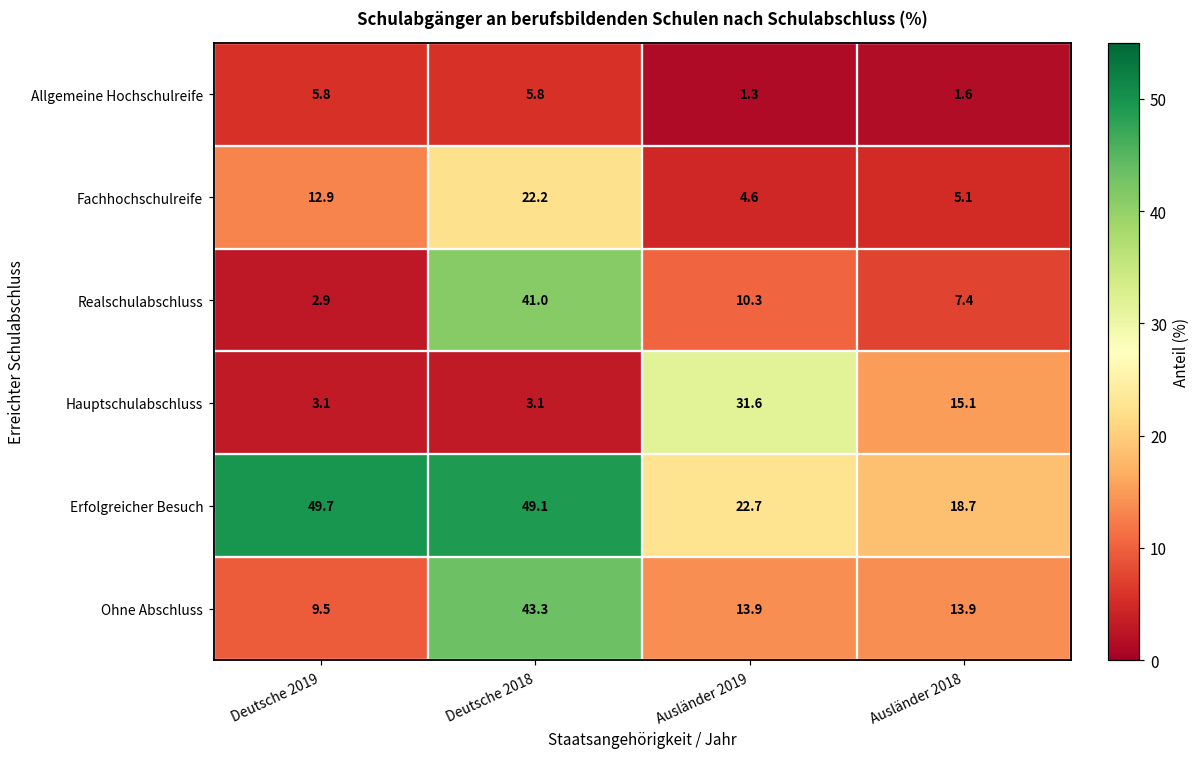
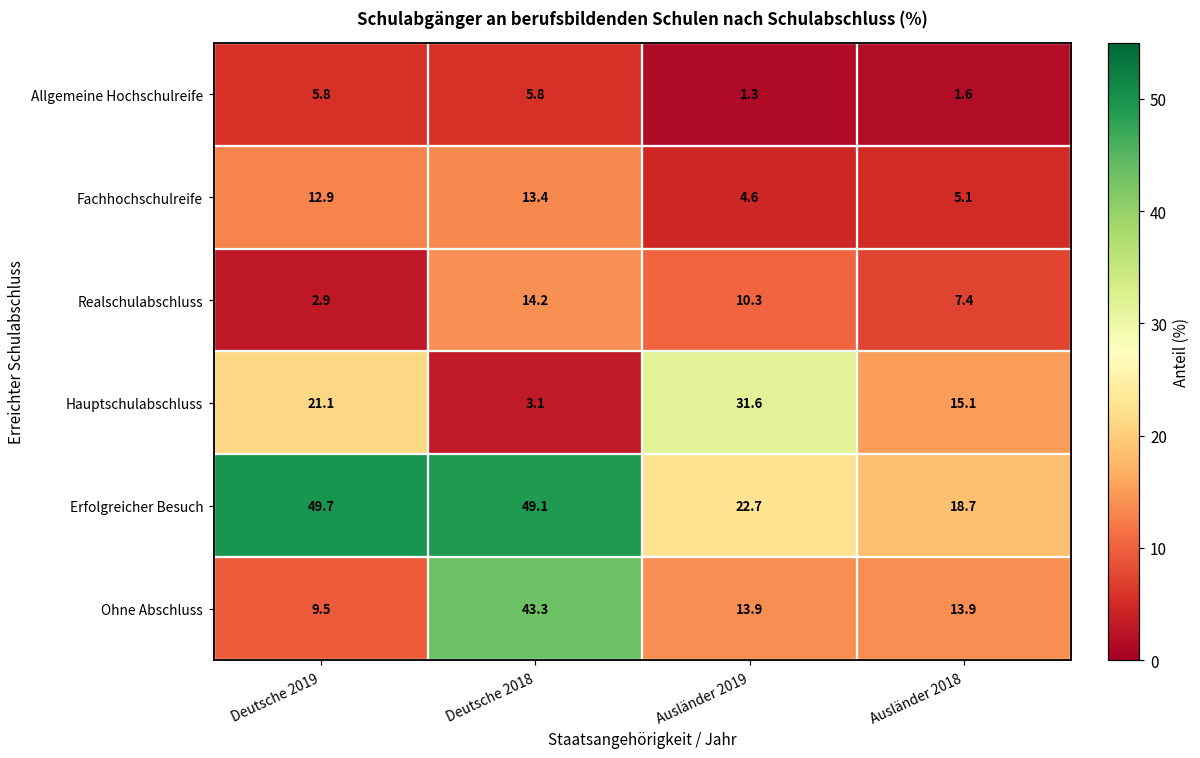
Fachhochschulreife, Deutsche 2018: 22.2 -> 13.4
Realschulabschluss, Deutsche 2018: 41.0 -> 14.2
Hauptschulabschluss, Deutsche 2019: 3.1 -> 21.1
